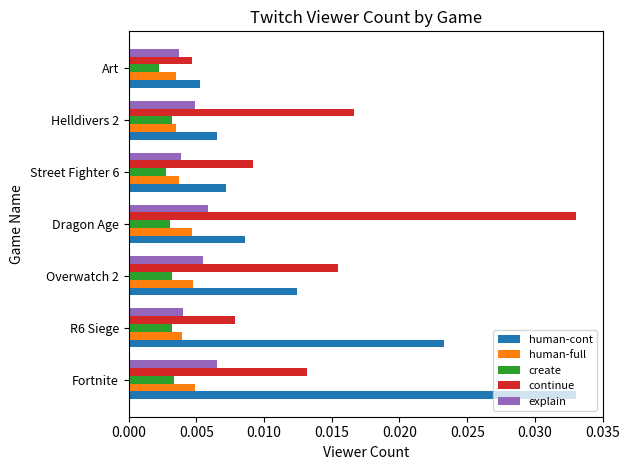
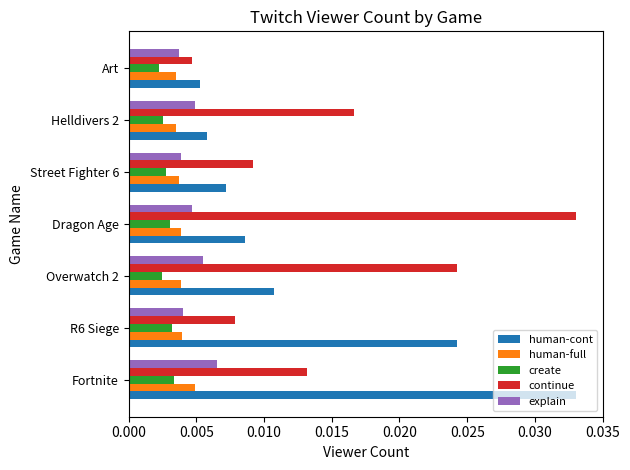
create, Helldivers 2: 0.0032 -> 0.0025
human-cont, Helldivers 2: 0.0065 -> 0.0058
explain, Dragon Age: 0.0059 -> 0.0046
human-full, Dragon Age: 0.0046 -> 0.0038
continue, Overwatch 2: 0.0154 -> 0.0243
create, Overwatch 2: 0.0032 -> 0.0025
human-full, Overwatch 2: 0.0047 -> 0.0039
human-cont, Overwatch 2: 0.0124 -> 0.0108
human-cont, R6 Siege: 0.0233 -> 0.0243
